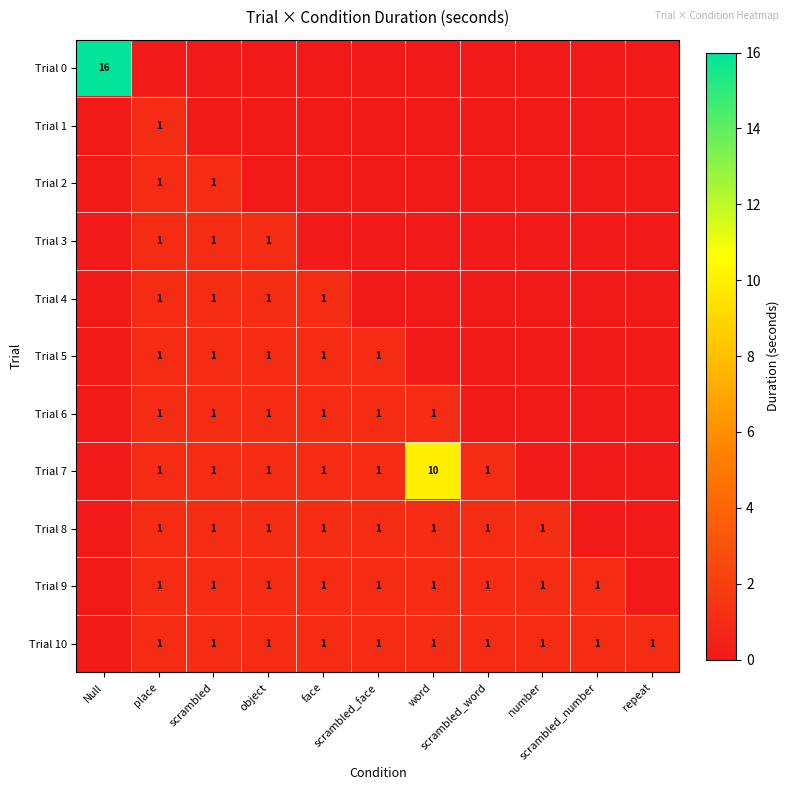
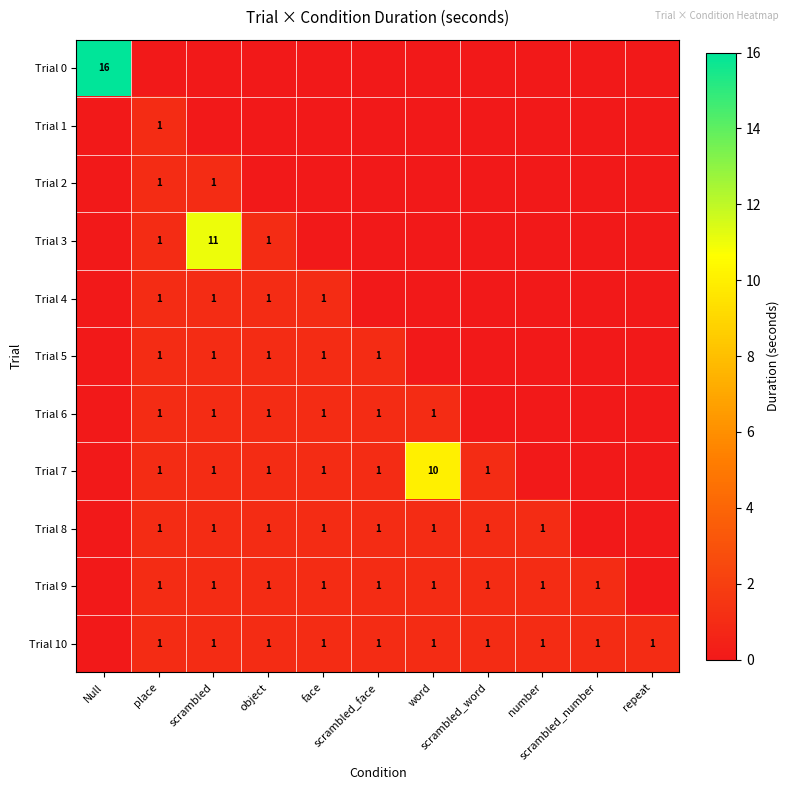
Trial 3, scrambled: 1 -> 11
